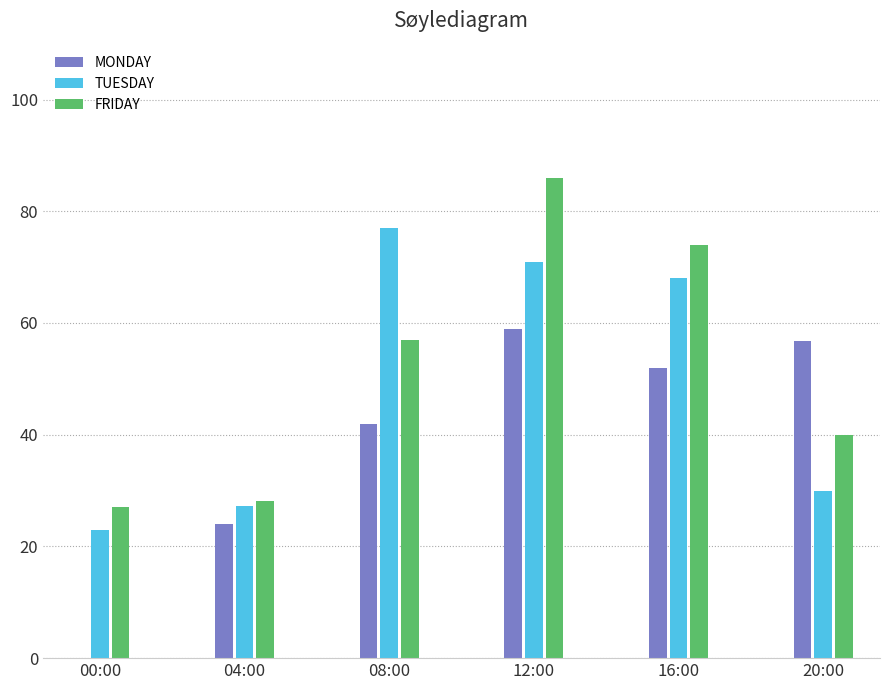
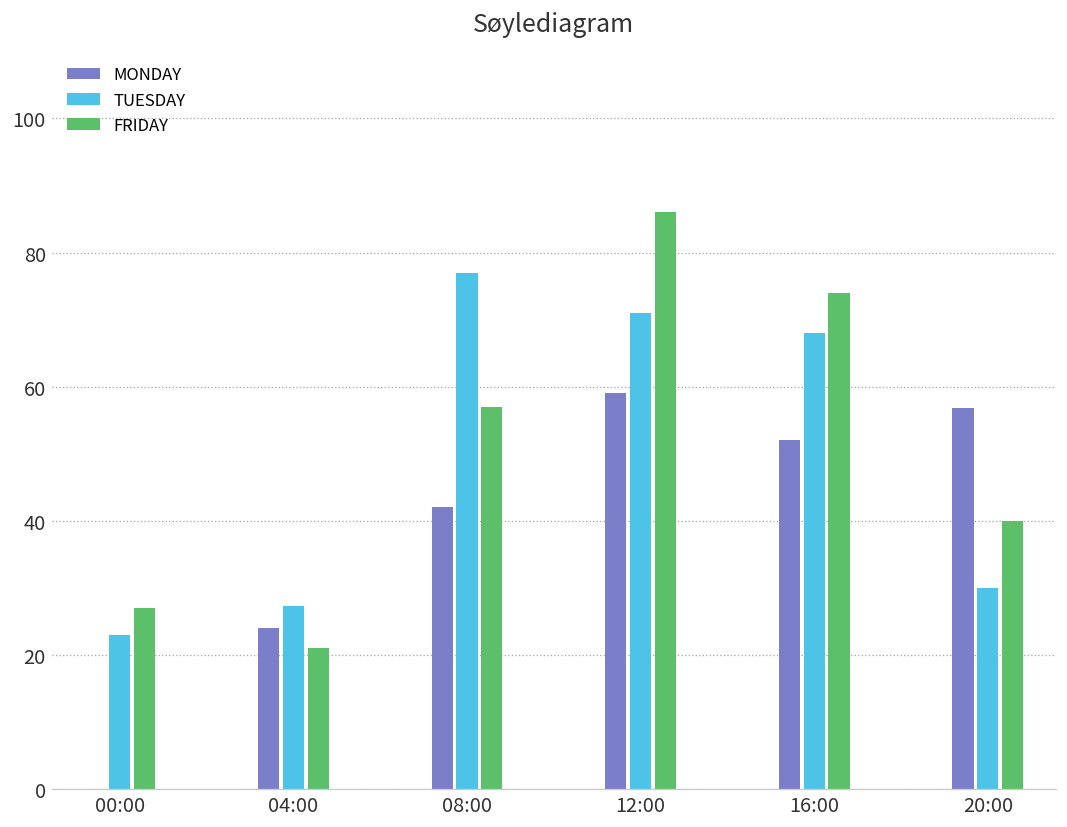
FRIDAY, 04:00: 28 -> 21
